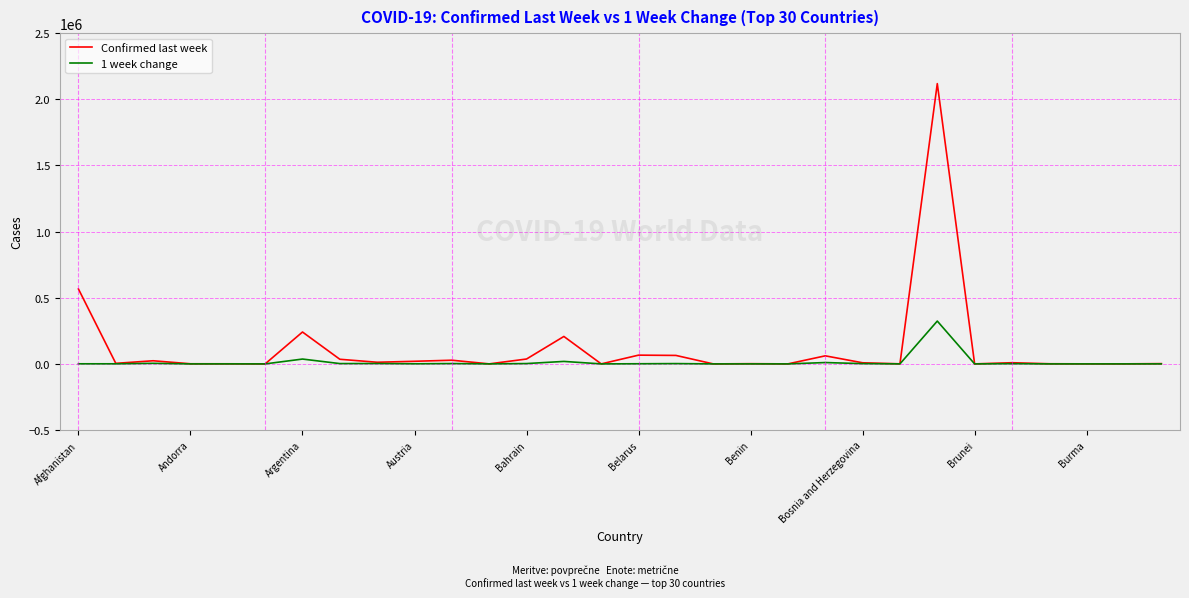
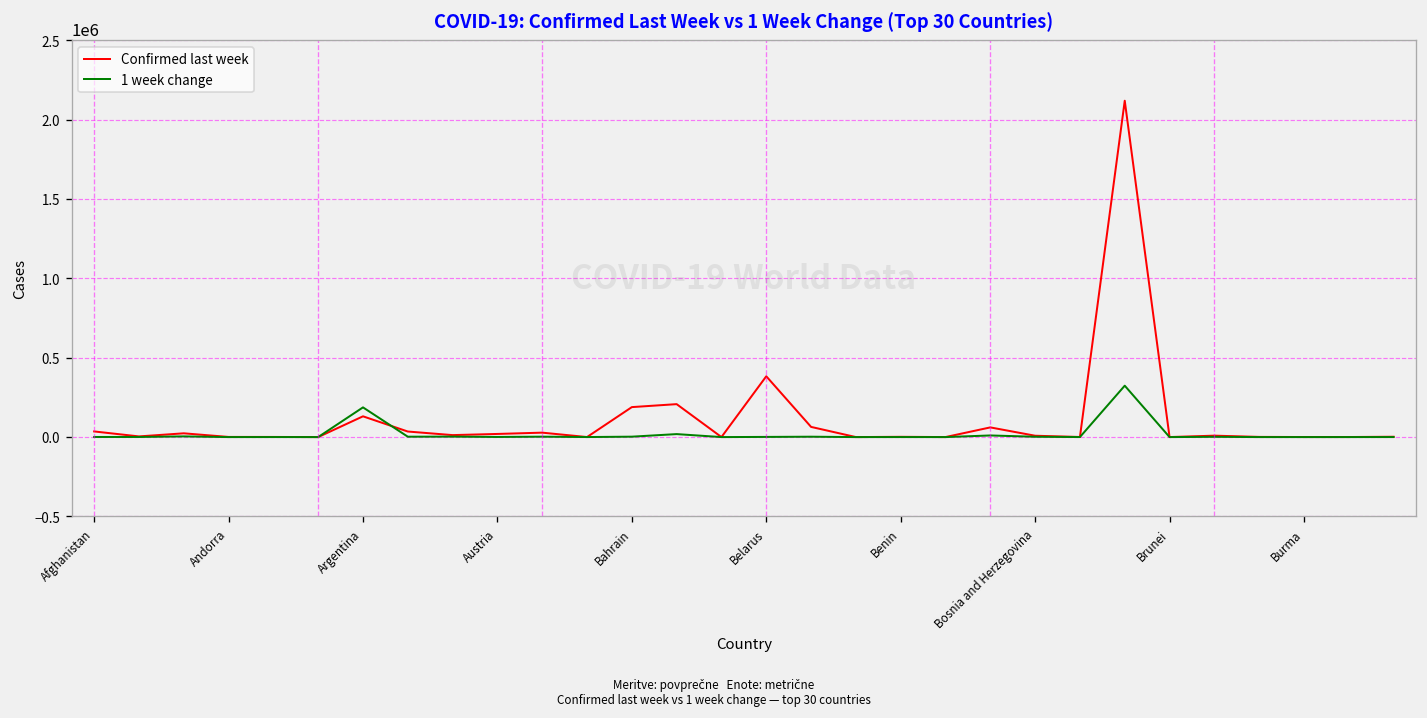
Confirmed last week, Afghanistan: 570000 -> 40000
Confirmed last week, Argentina: 240000 -> 130000
1 week change, Argentina: 40000 -> 190000
Confirmed last week, Bahrain: 40000 -> 190000
Confirmed last week, Belarus: 70000 -> 380000
